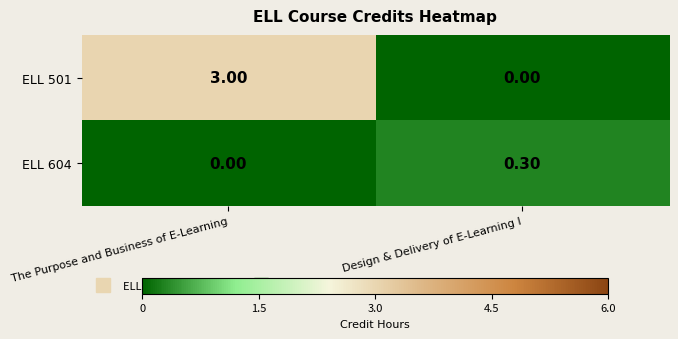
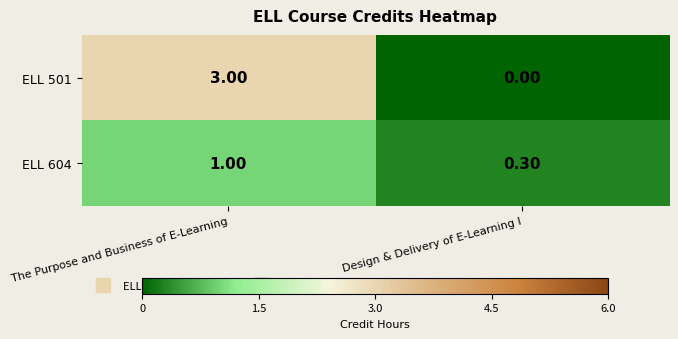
ELL 604, The Purpose and Business of E-Learning: 0.00 -> 1.00
